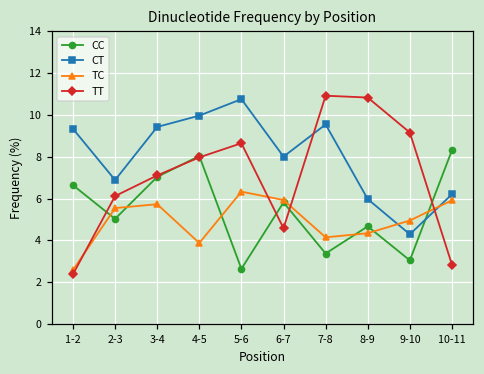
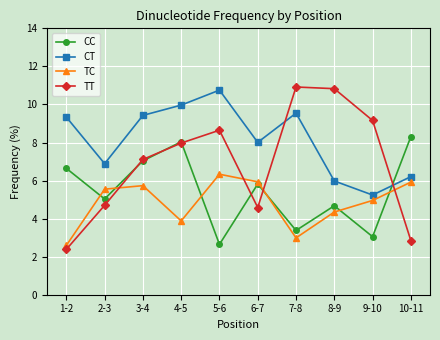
TT, 2-3: 6.1 -> 4.7
TC, 7-8: 4.2 -> 3.0
CT, 9-10: 4.3 -> 5.2
